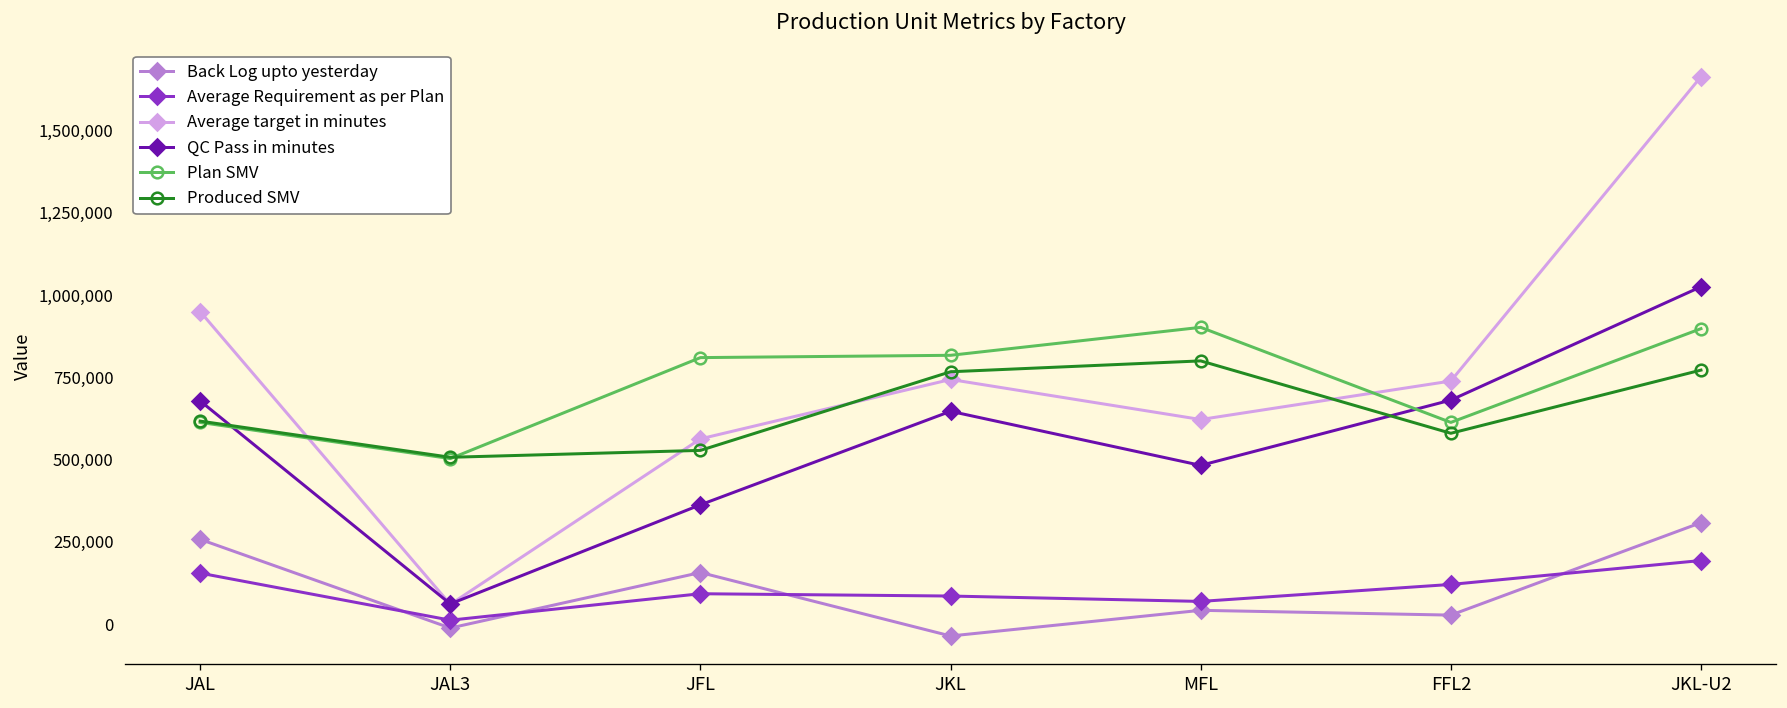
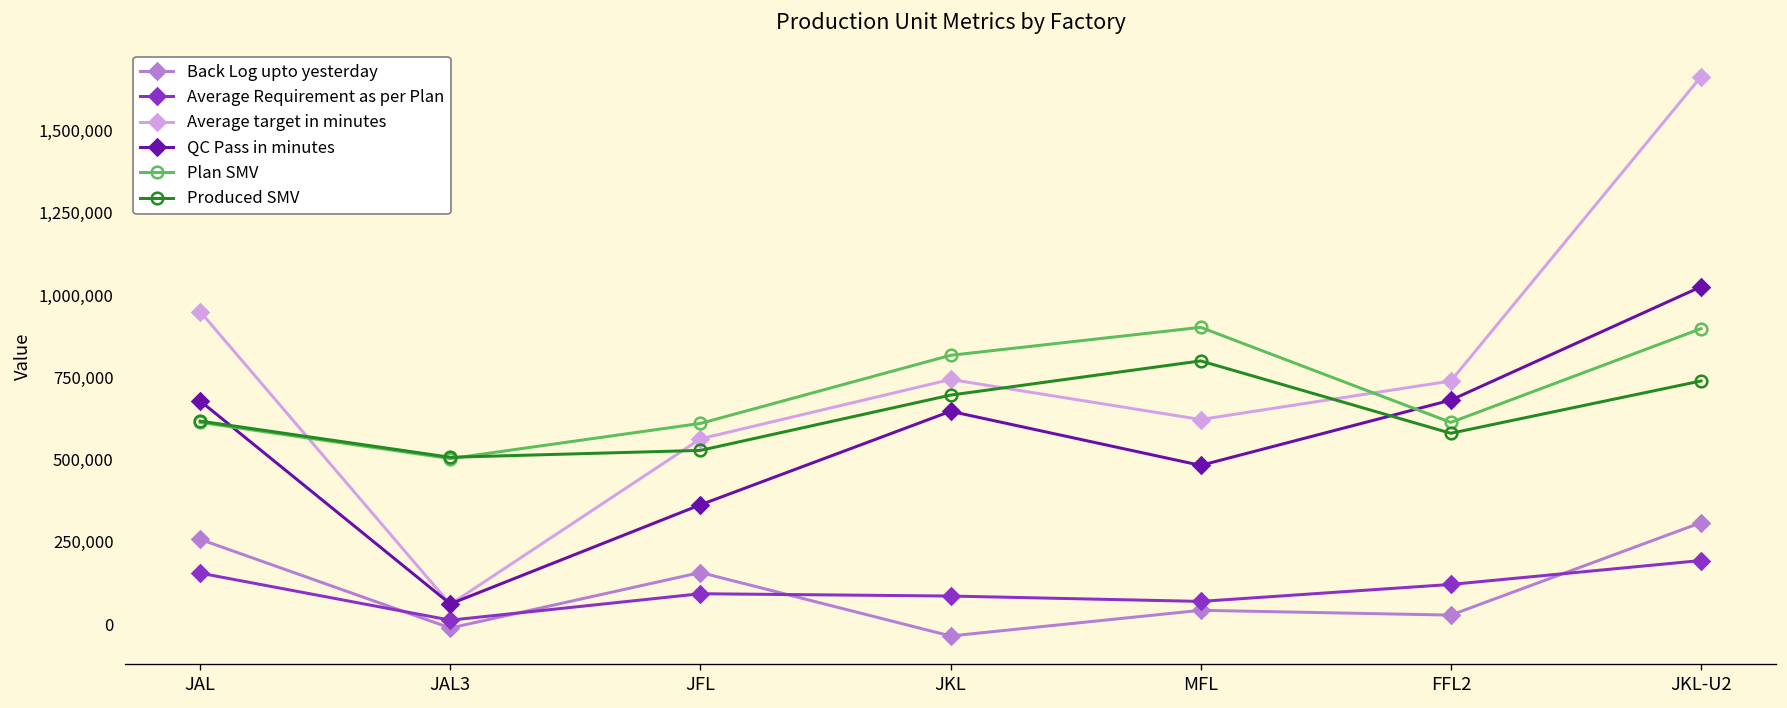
Plan SMV, JFL: 810,000 -> 610,000
Produced SMV, JKL: 770,000 -> 700,000
Produced SMV, JKL-U2: 770,000 -> 740,000
